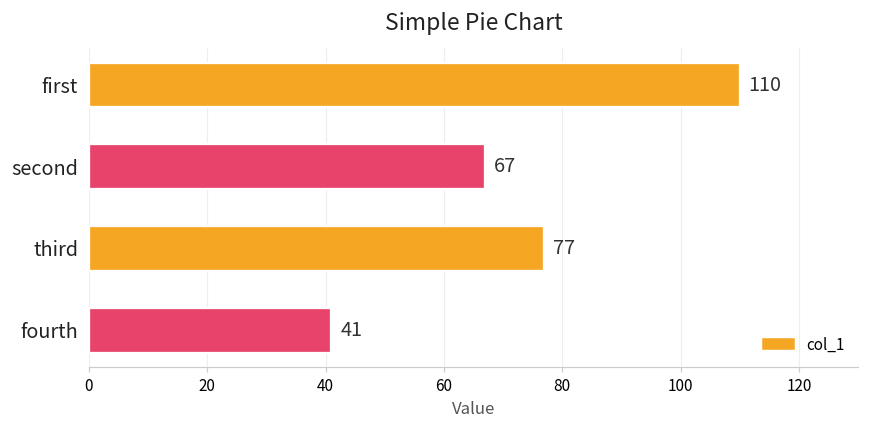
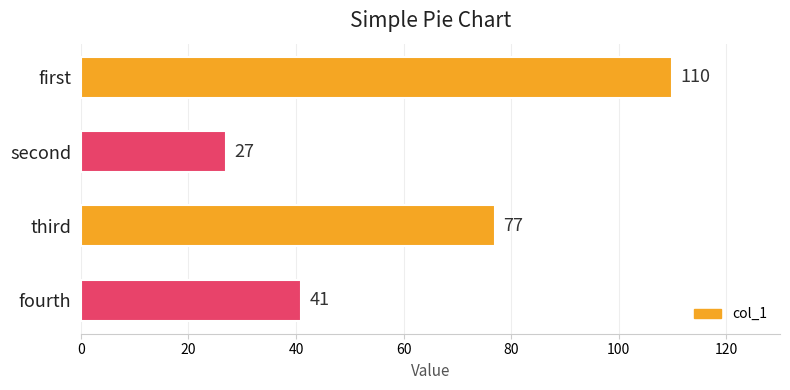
second: 67 -> 27
